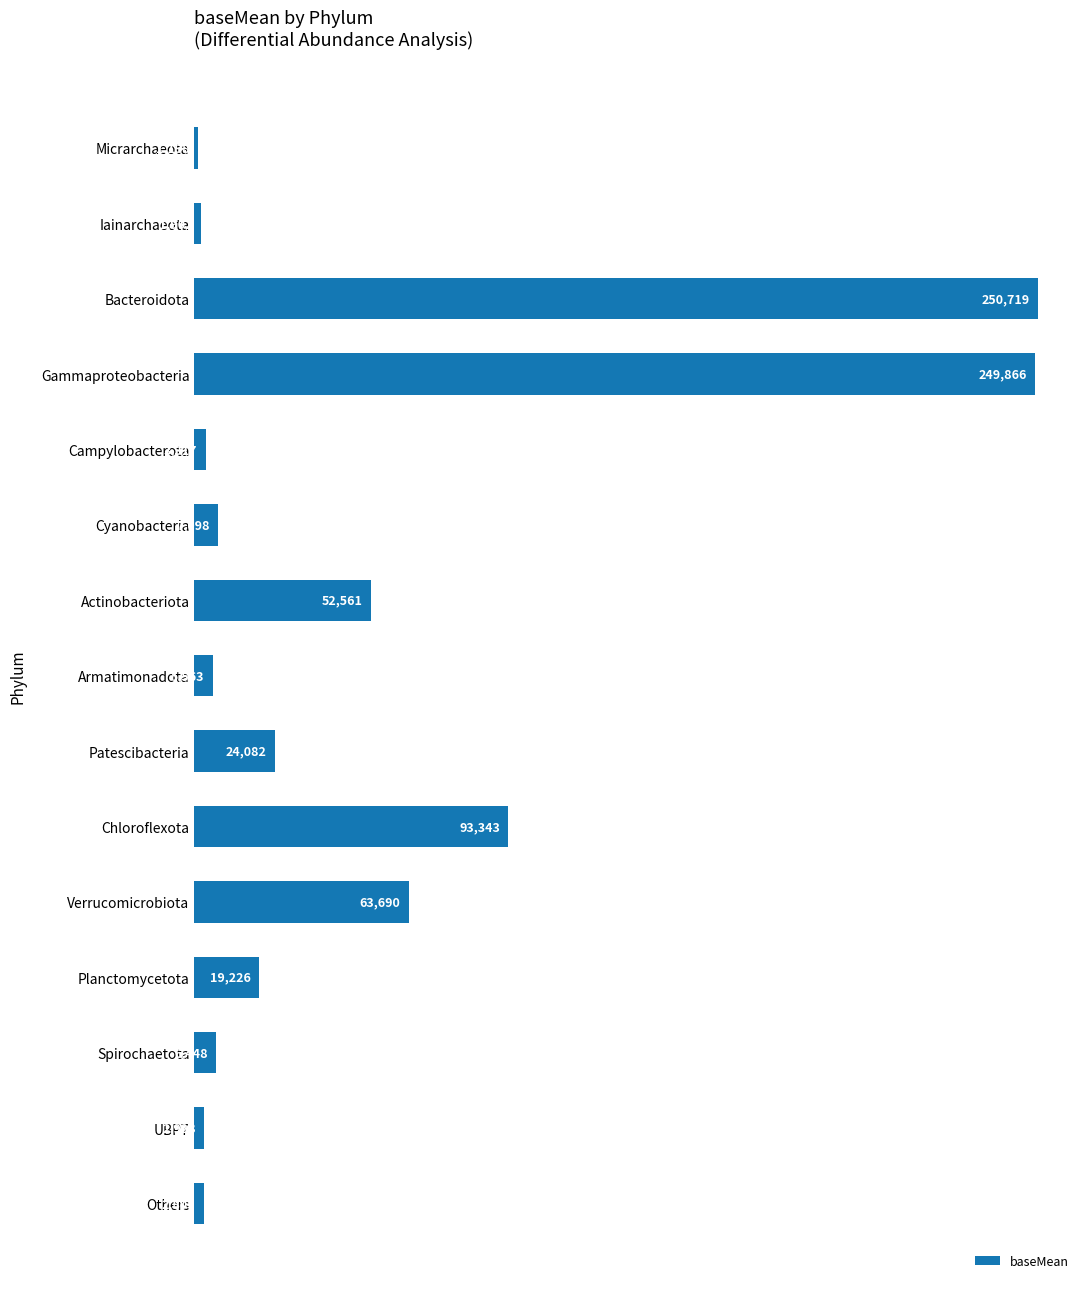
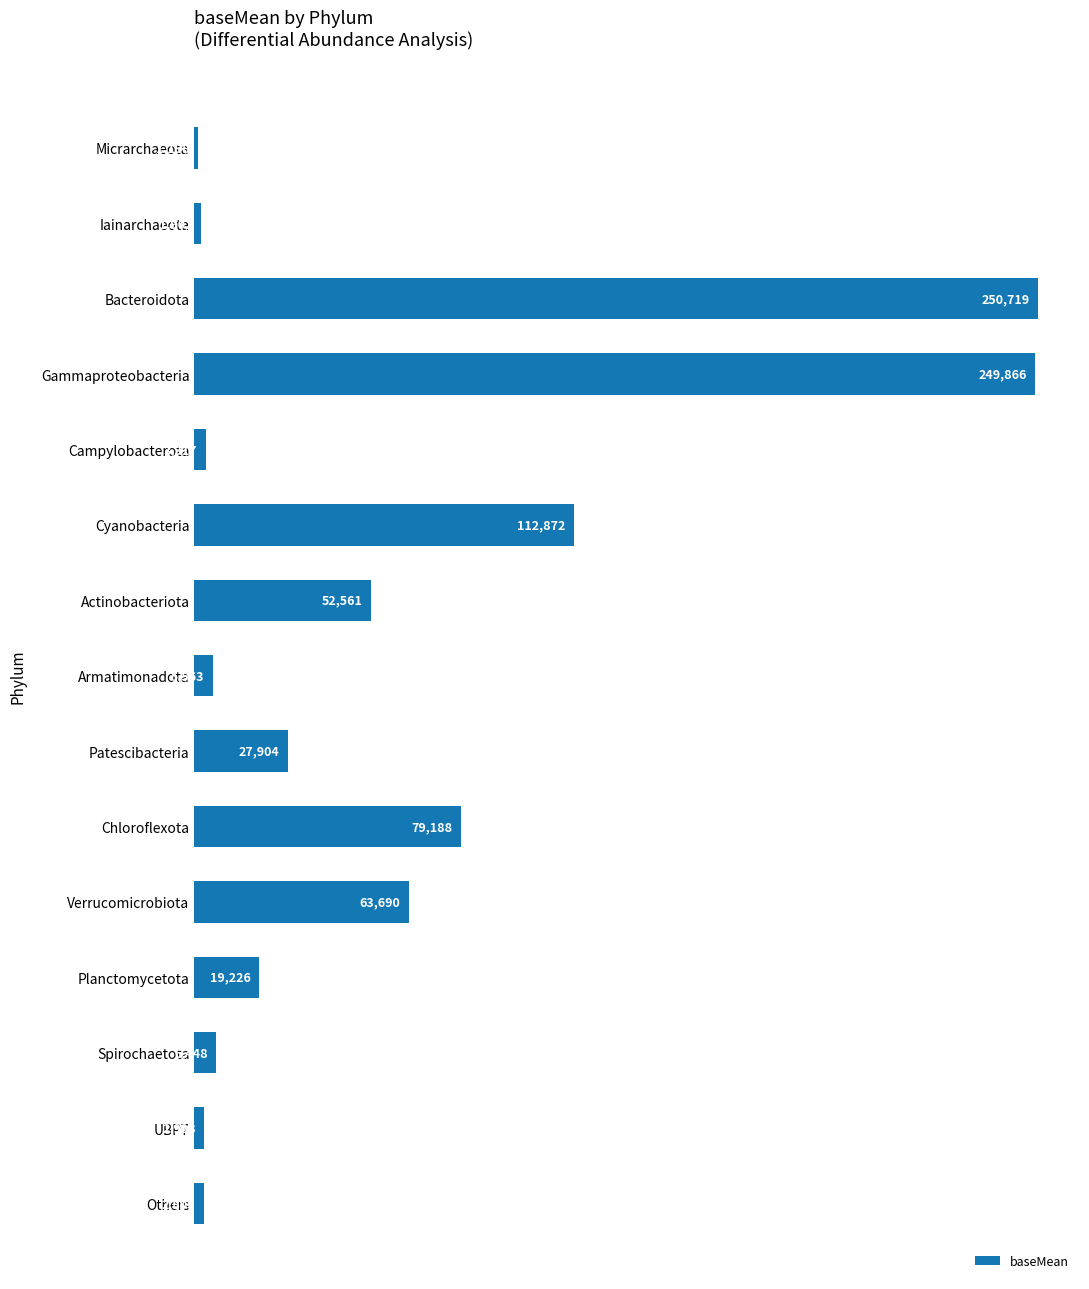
Cyanobacteria: 7,098 -> 112,872
Patescibacteria: 24,082 -> 27,904
Chloroflexota: 93,343 -> 79,188
